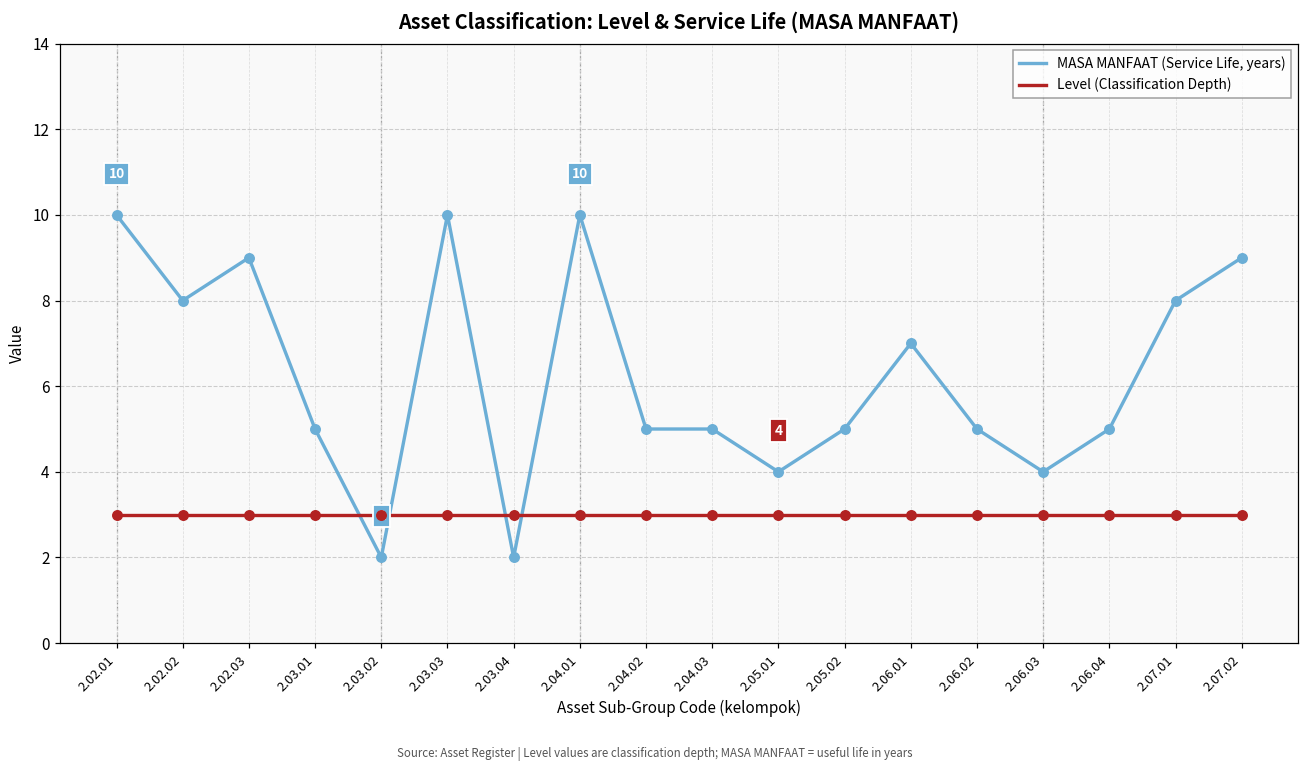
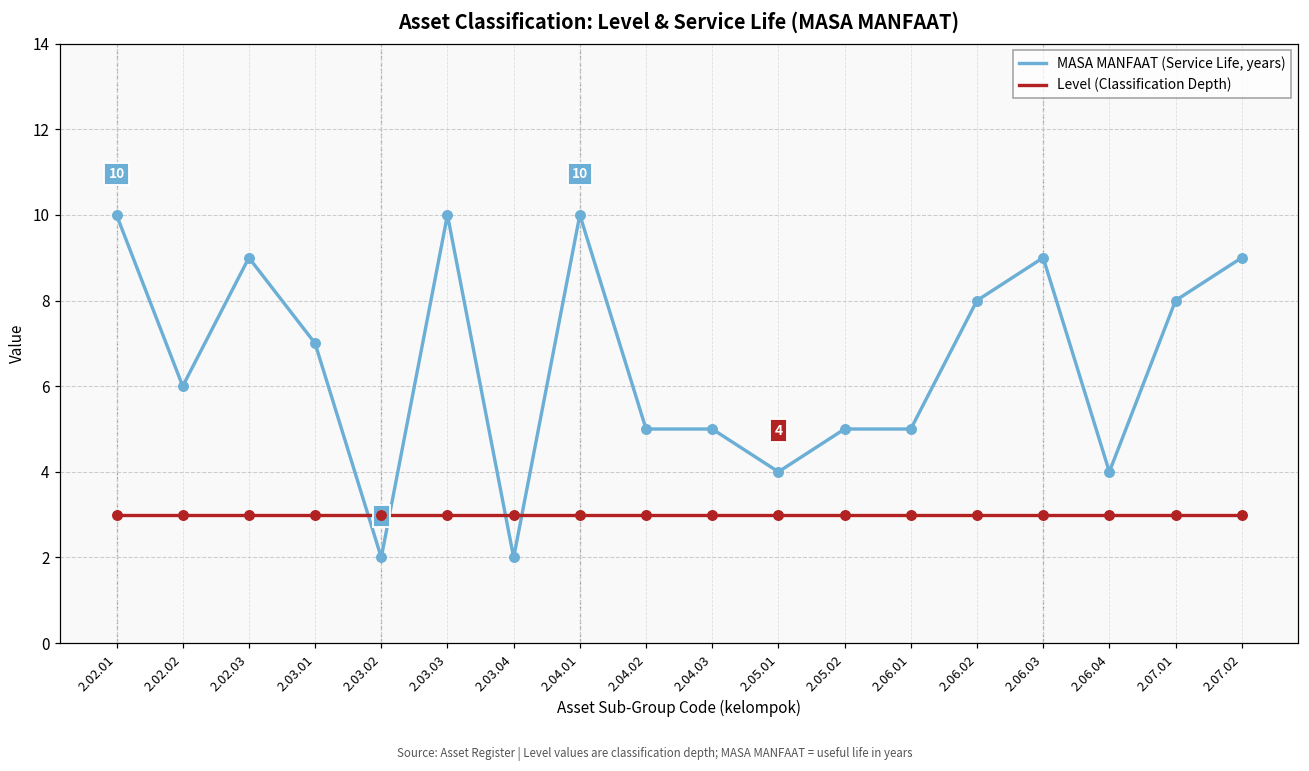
MASA MANFAAT (Service Life, years), 2.02.02: 8 -> 6
MASA MANFAAT (Service Life, years), 2.03.01: 5 -> 7
MASA MANFAAT (Service Life, years), 2.06.01: 7 -> 5
MASA MANFAAT (Service Life, years), 2.06.02: 5 -> 8
MASA MANFAAT (Service Life, years), 2.06.03: 4 -> 9
MASA MANFAAT (Service Life, years), 2.06.04: 5 -> 4
